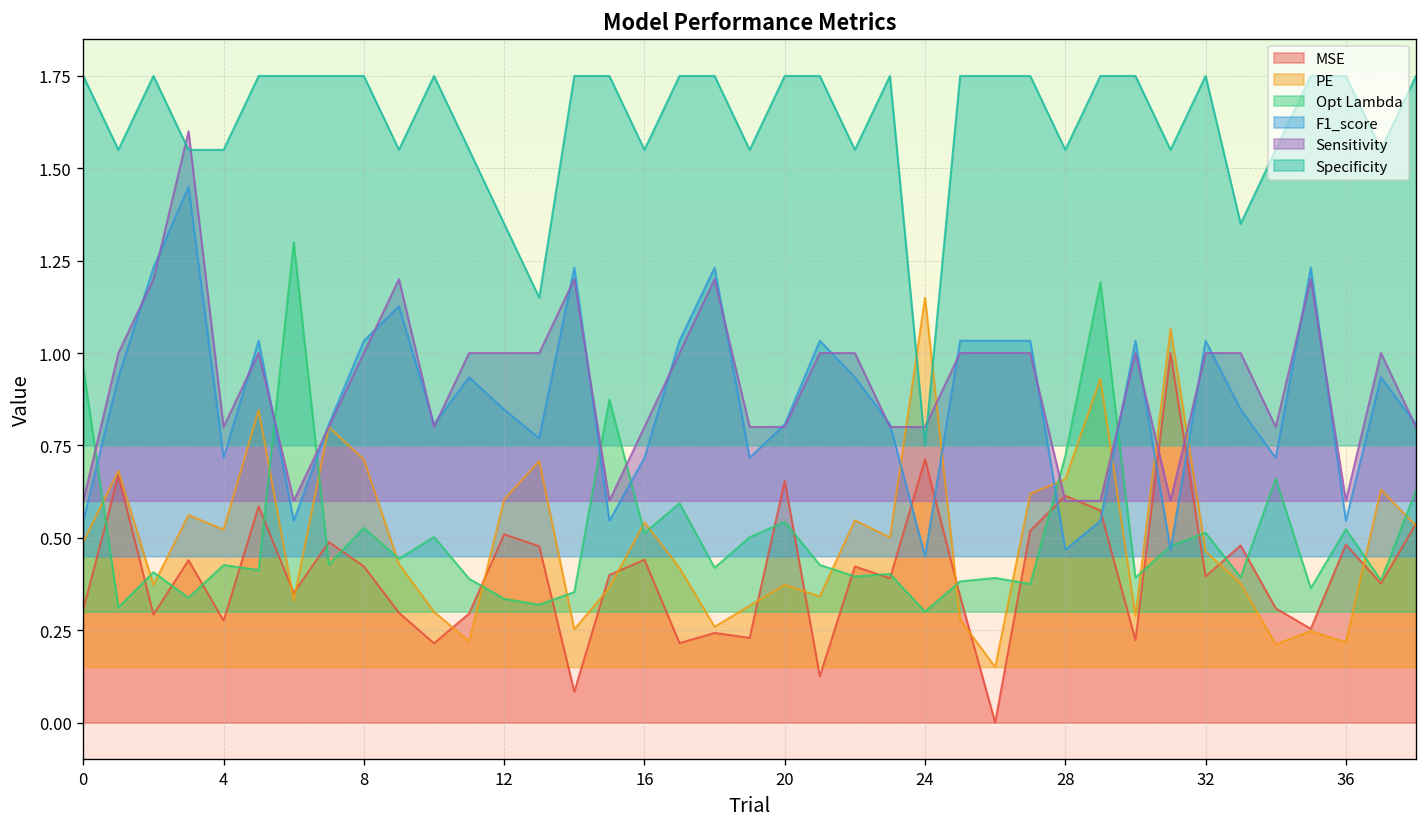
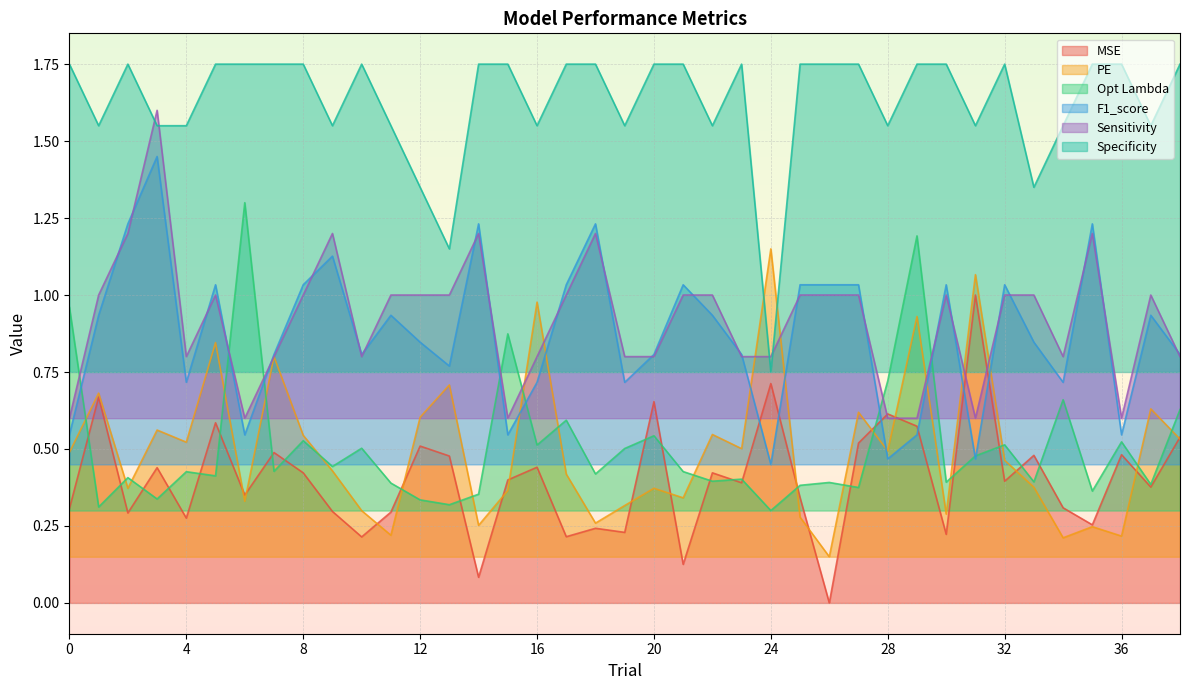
PE, 8: 0.71 -> 0.54
PE, 16: 0.54 -> 0.98
PE, 28: 0.66 -> 0.49
